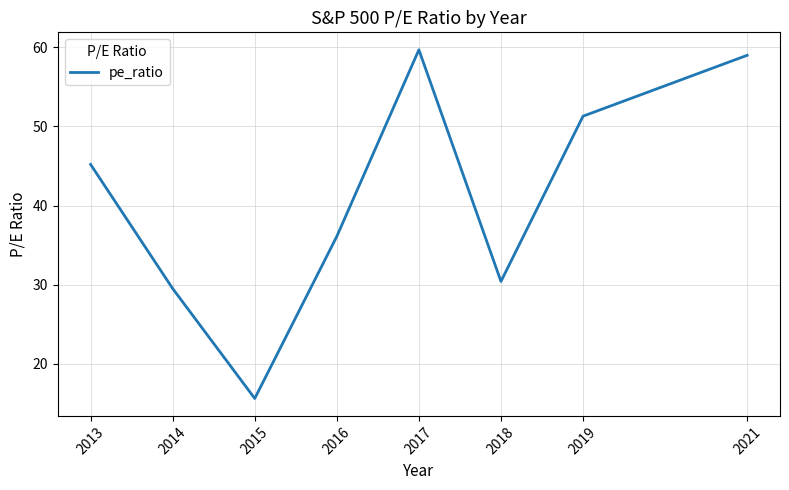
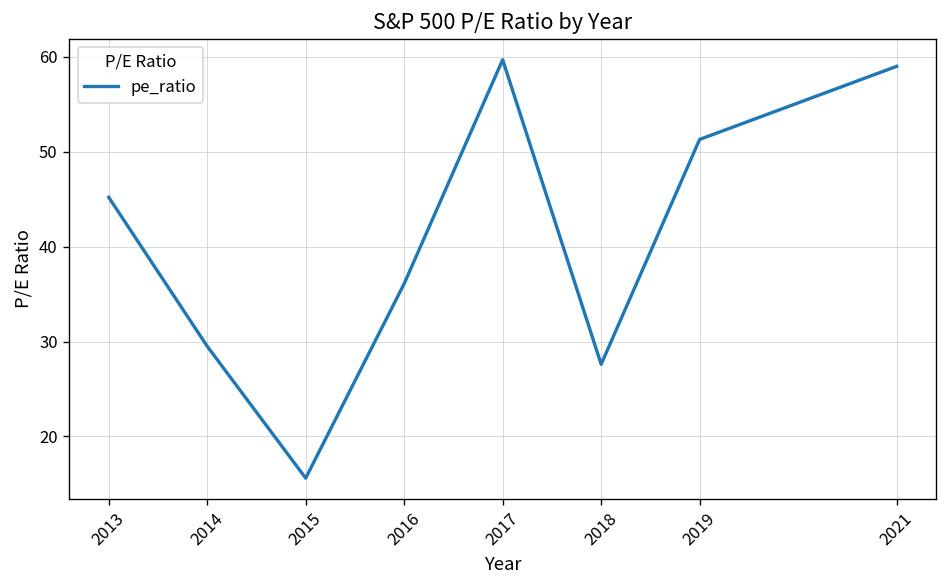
2018: 30 -> 28
